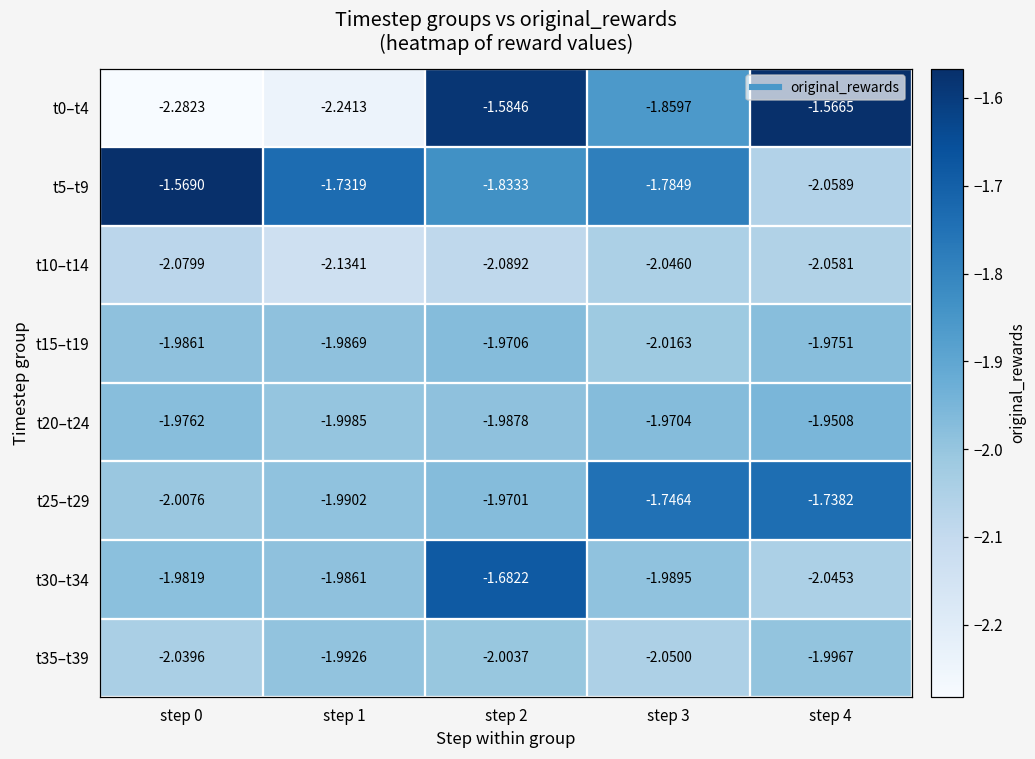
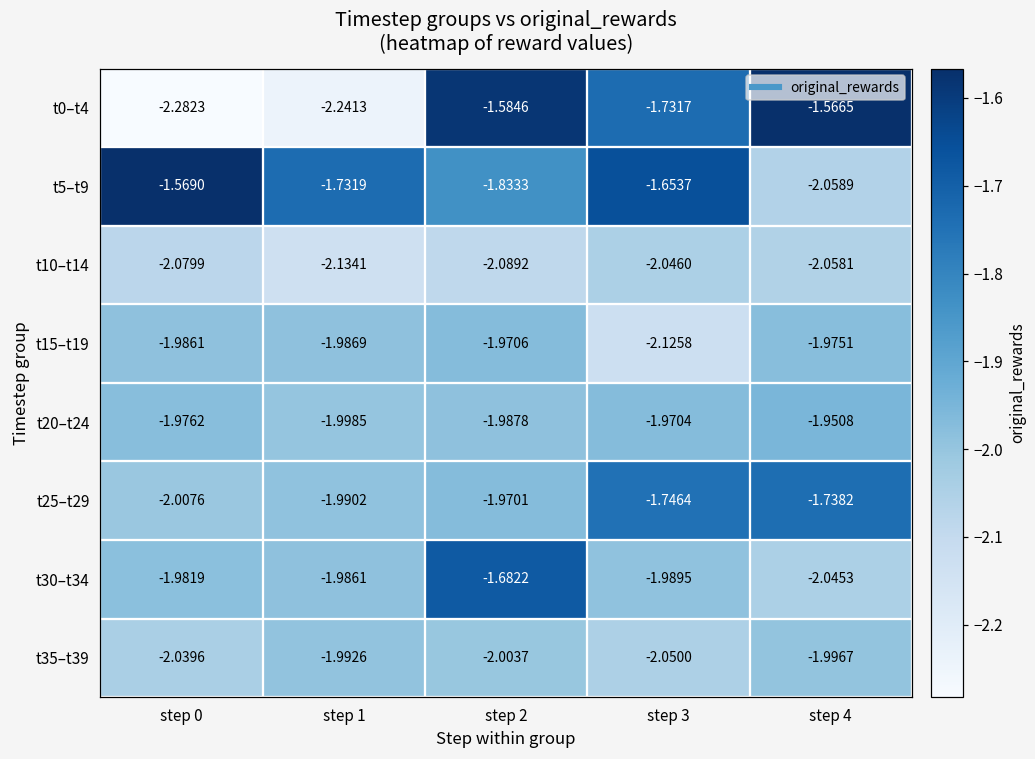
t0–t4, step 3: -1.8597 -> -1.7317
t5–t9, step 3: -1.7849 -> -1.6537
t15–t19, step 3: -2.0163 -> -2.1258
